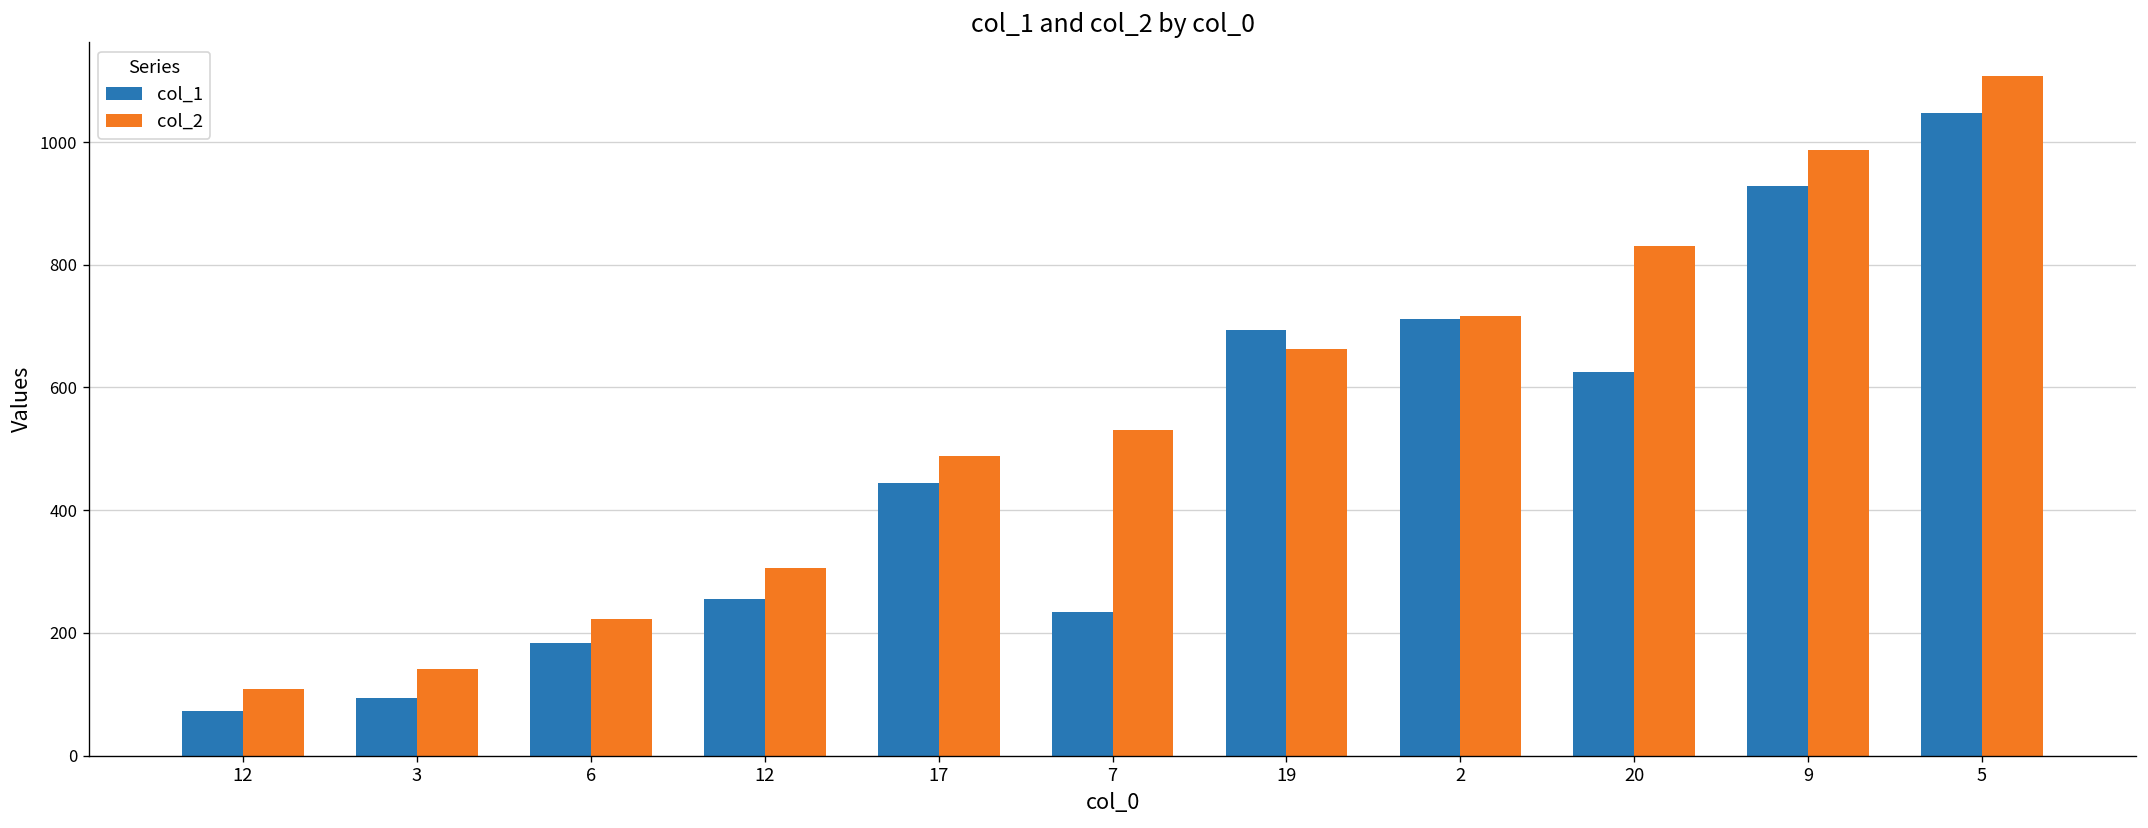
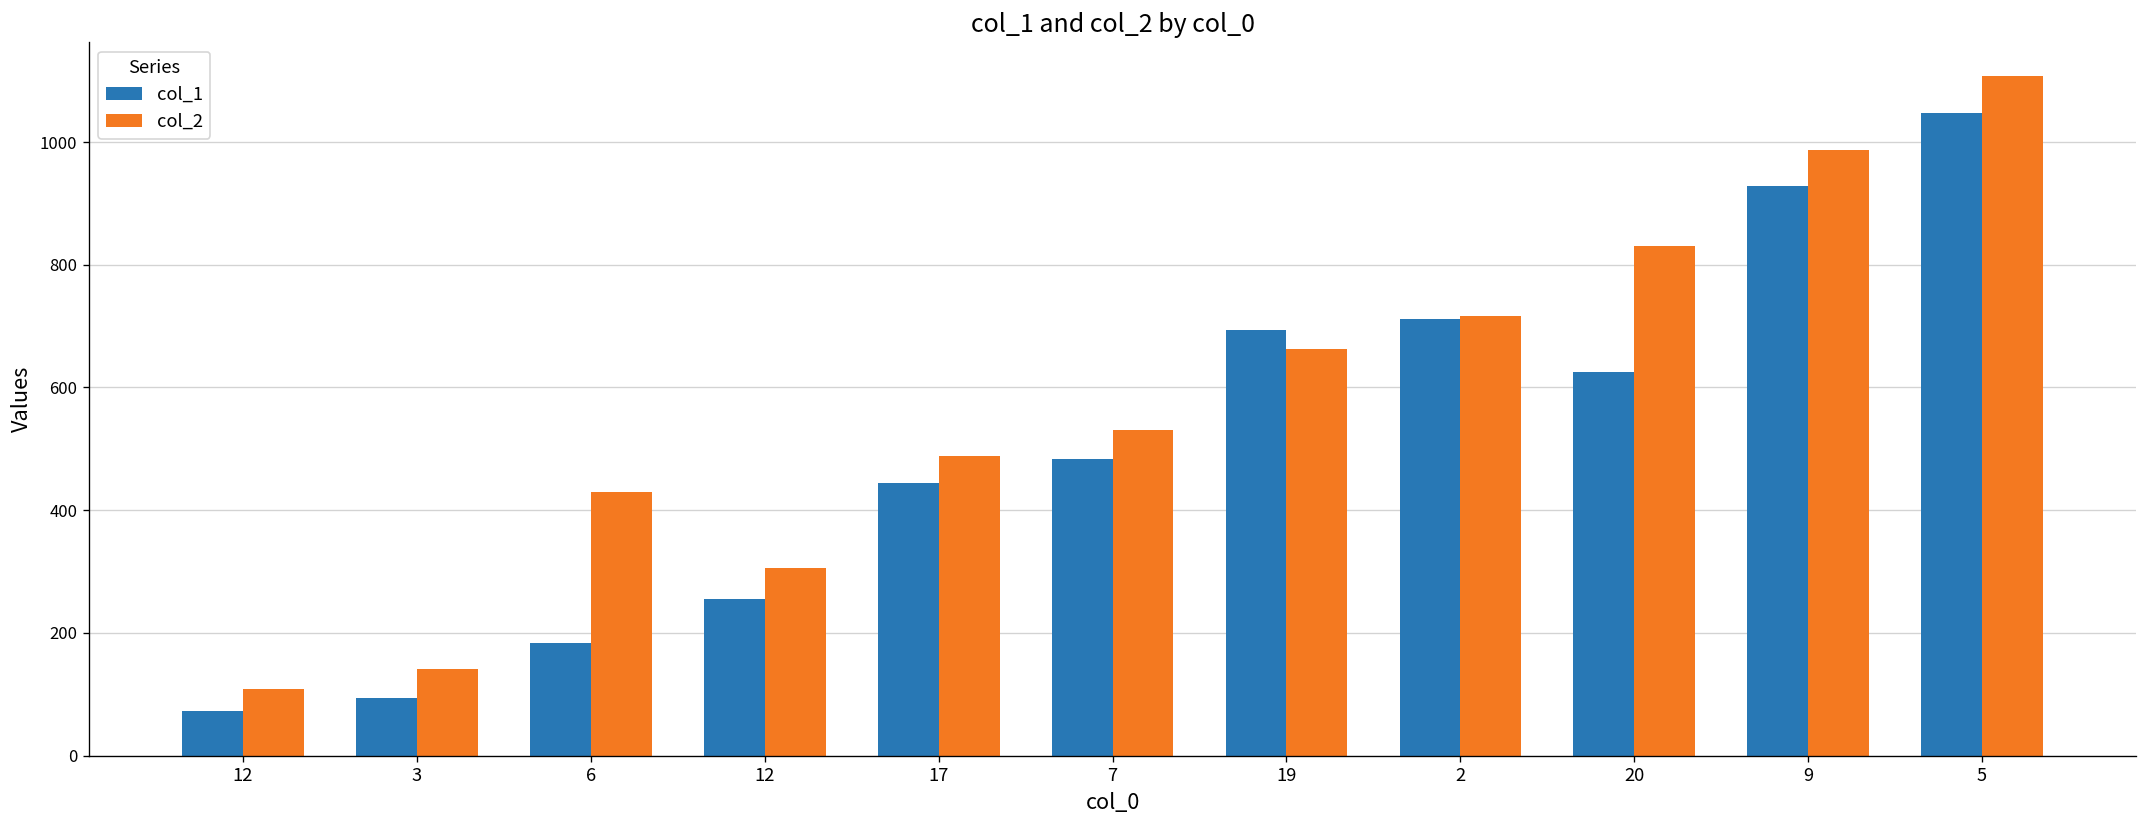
col_2, 6: 220 -> 430
col_1, 7: 230 -> 480
